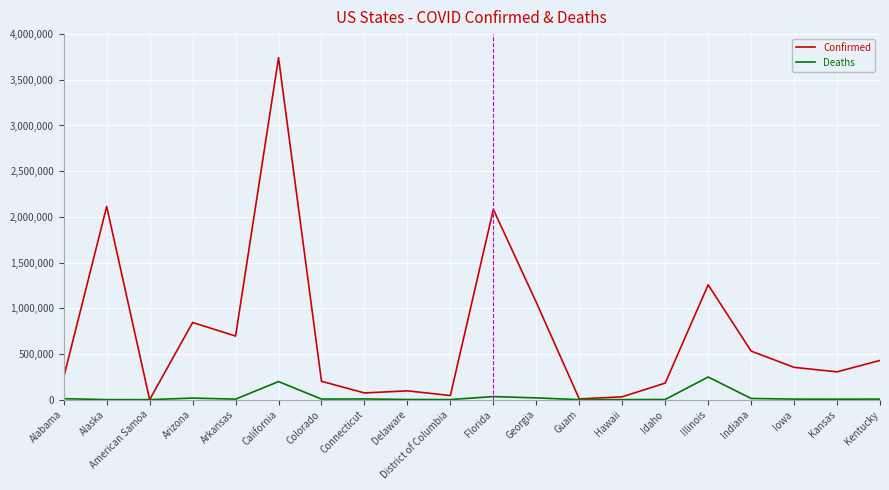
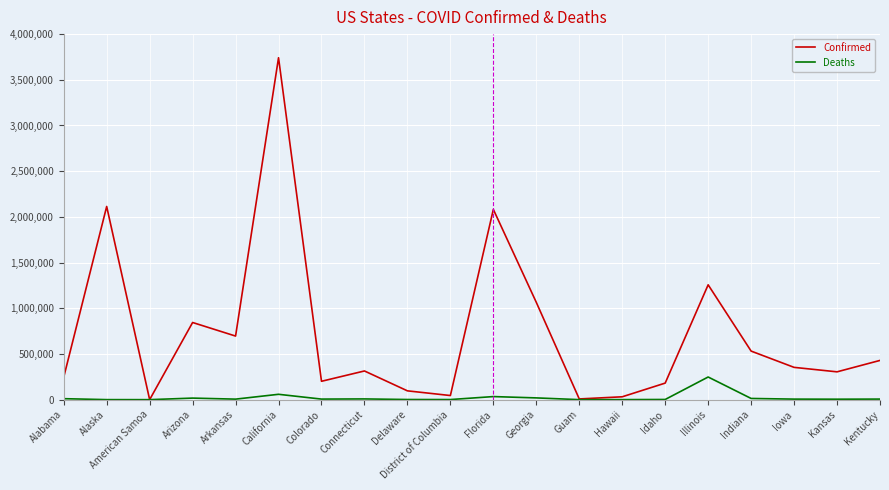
Deaths, California: 200,000 -> 100,000
Confirmed, Connecticut: 100,000 -> 300,000
